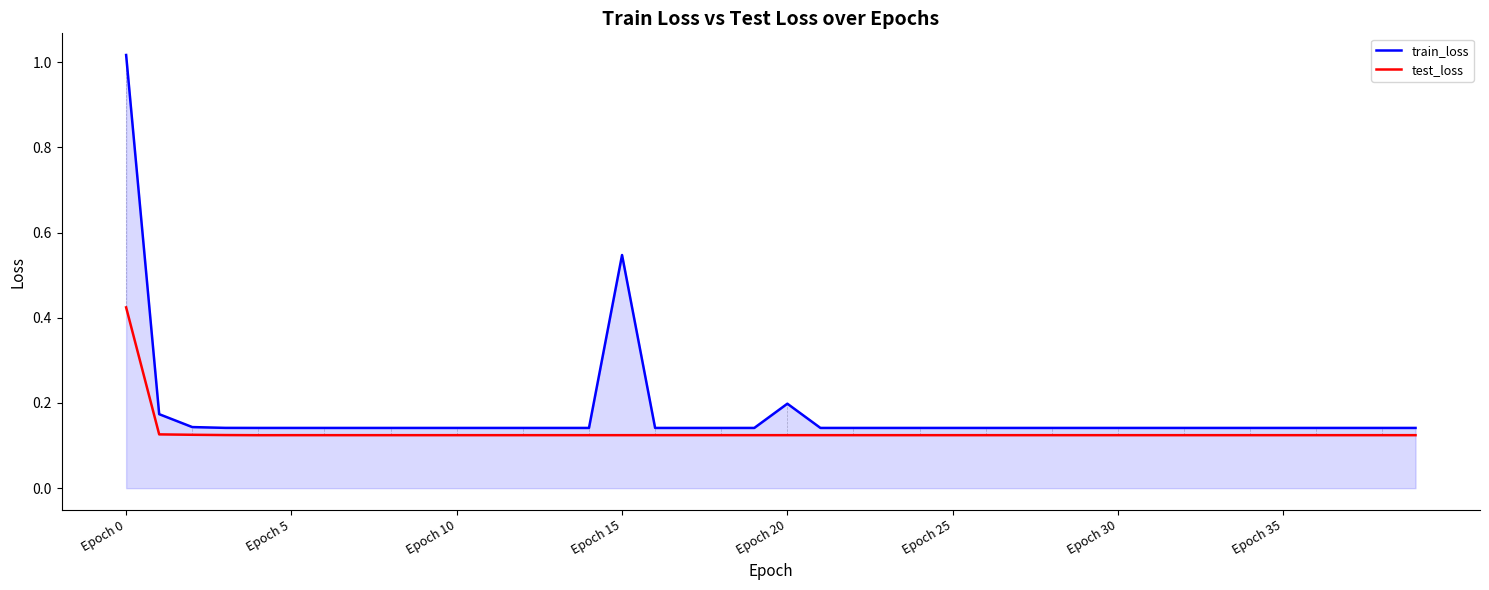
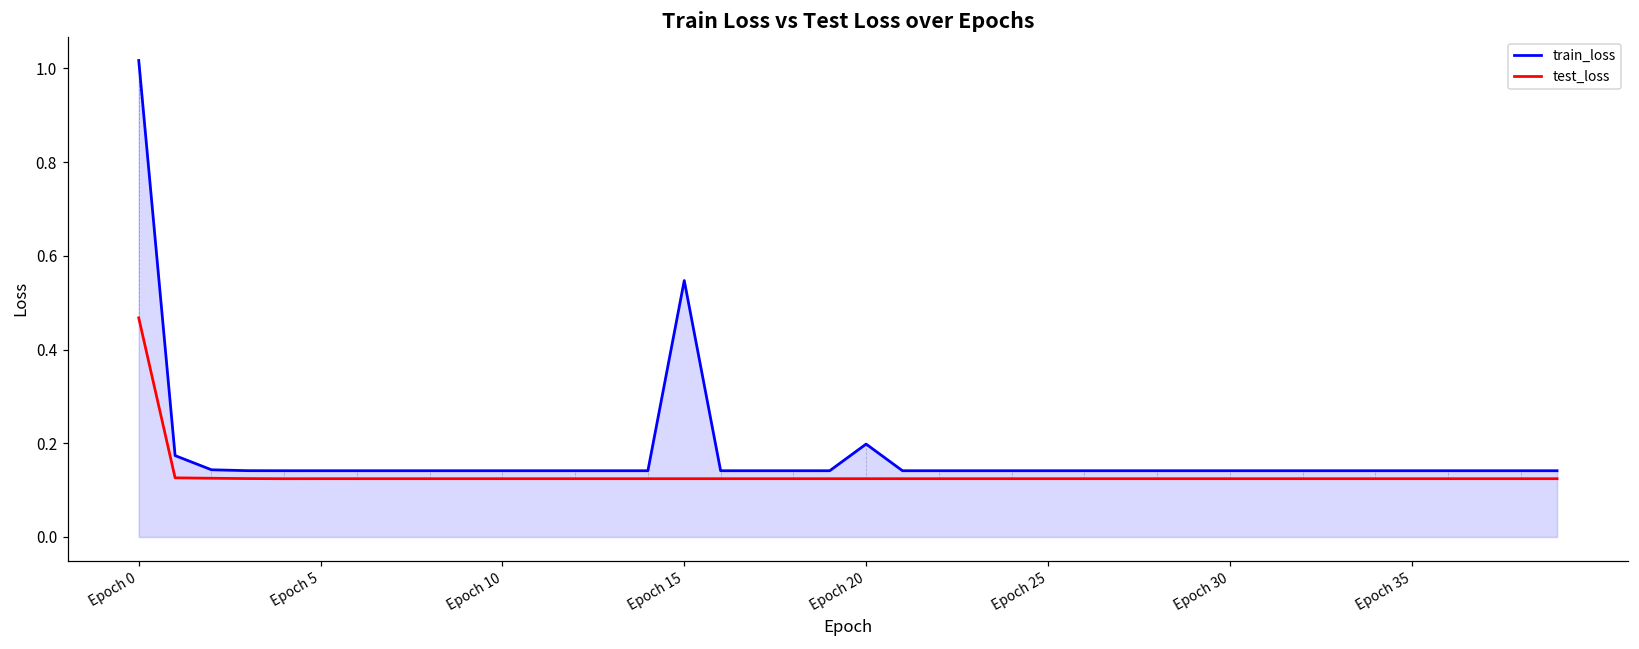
test_loss, Epoch 0: 0.42 -> 0.47
